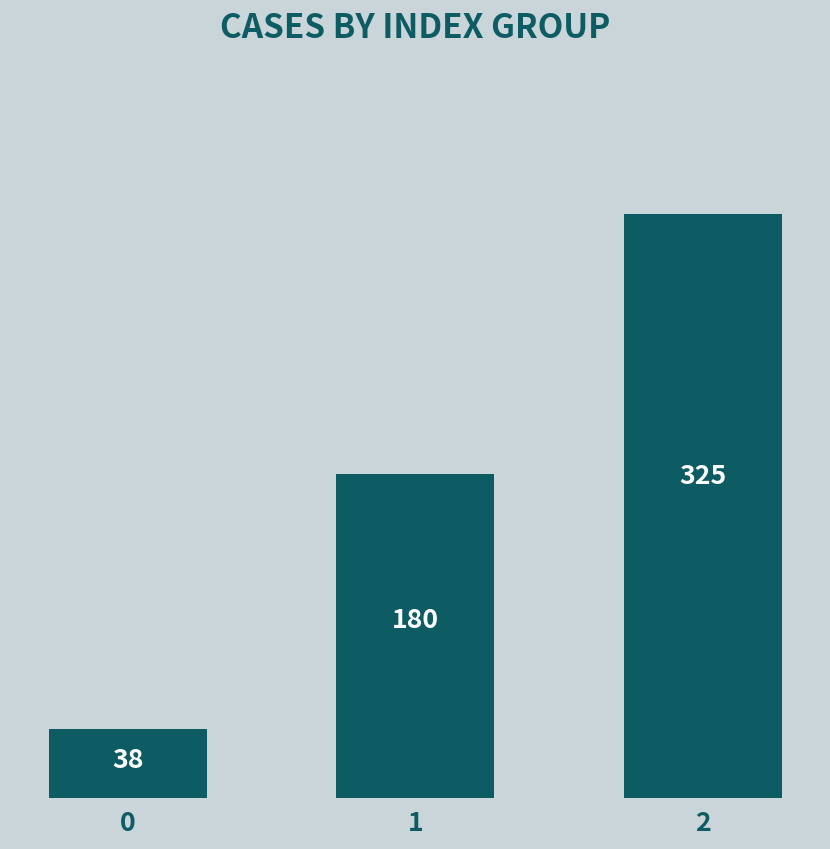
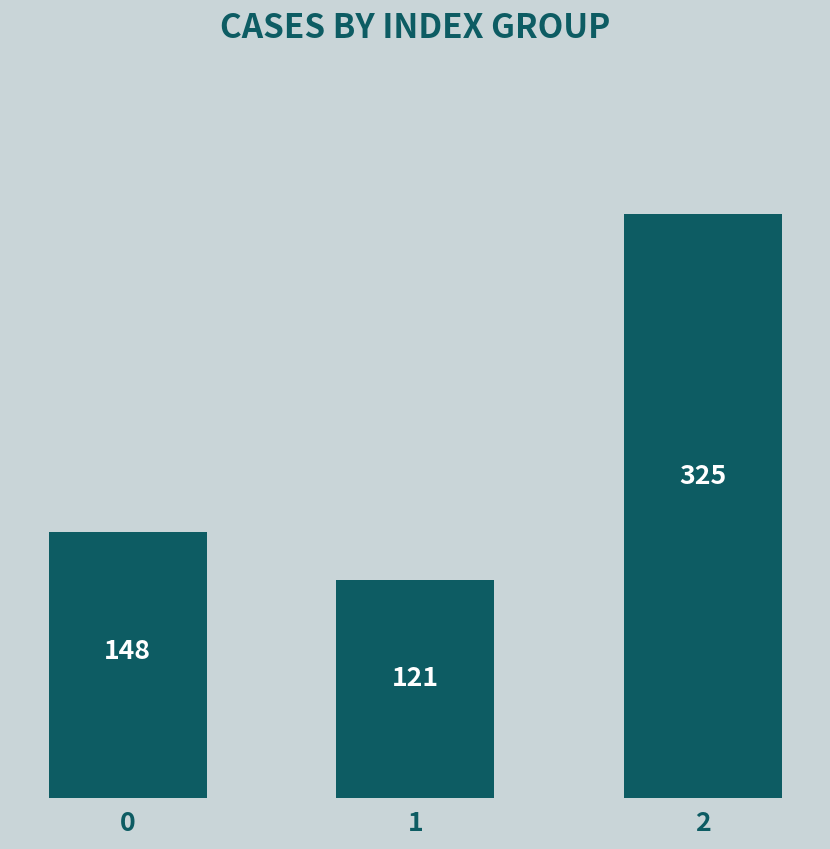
0: 38 -> 148
1: 180 -> 121
